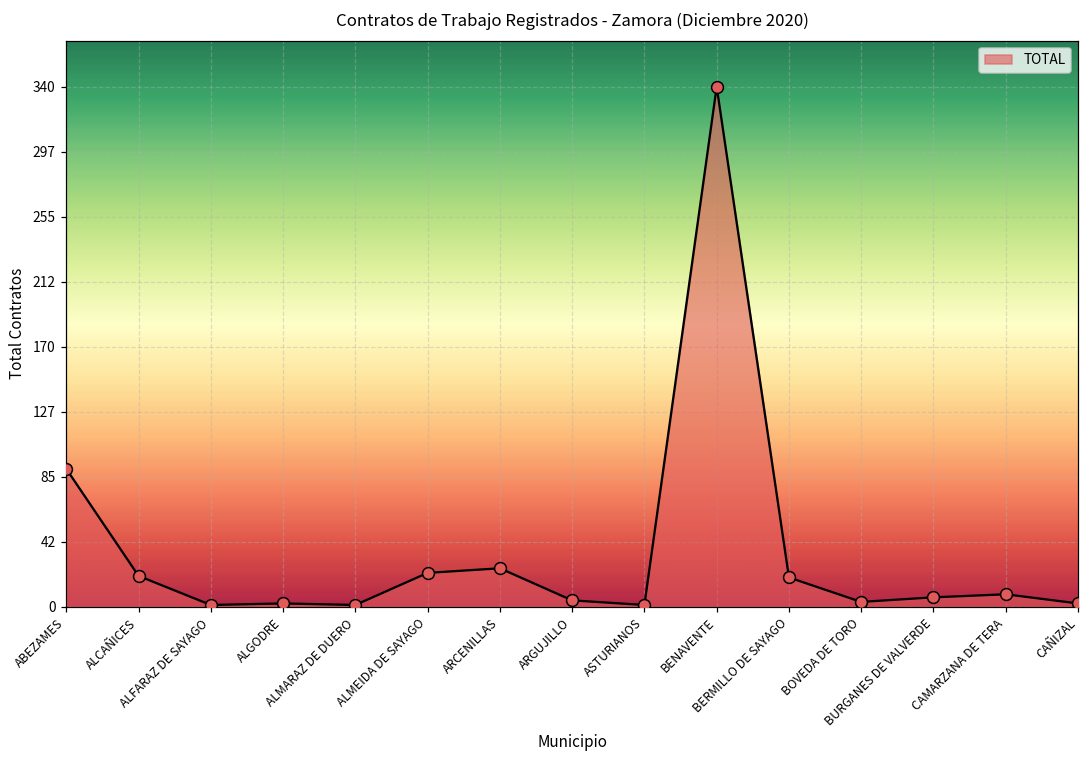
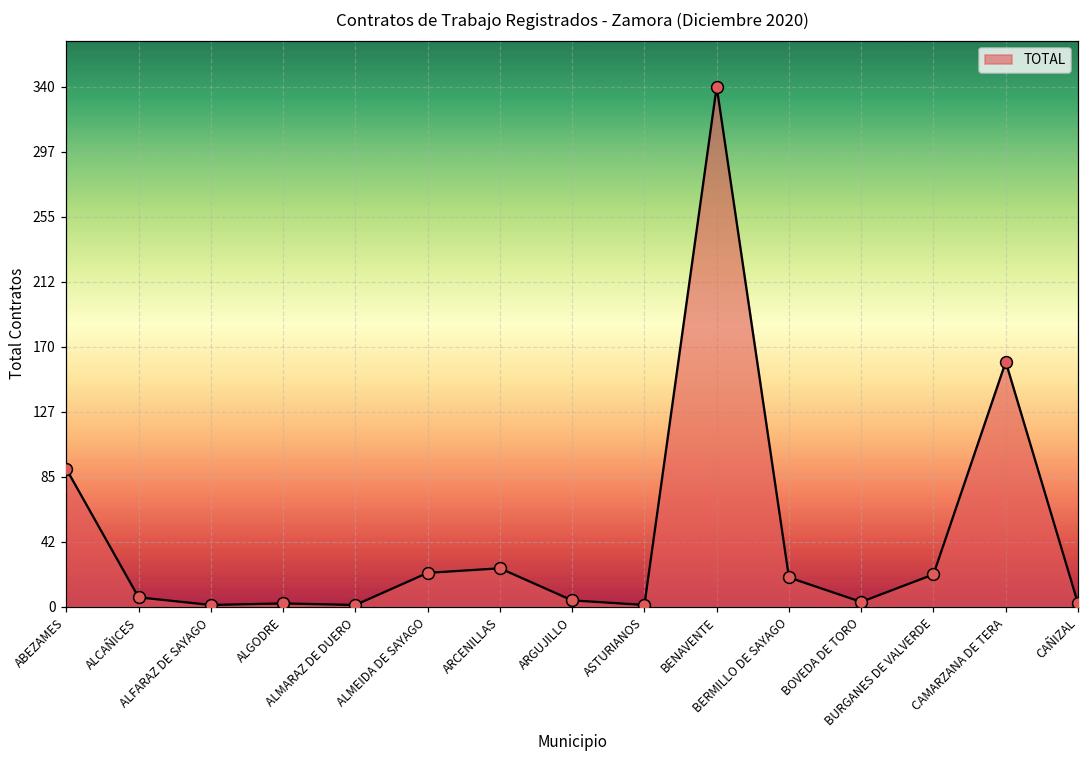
ALCAÑICES: 20 -> 6
BURGANES DE VALVERDE: 6 -> 21
CAMARZANA DE TERA: 8 -> 160
